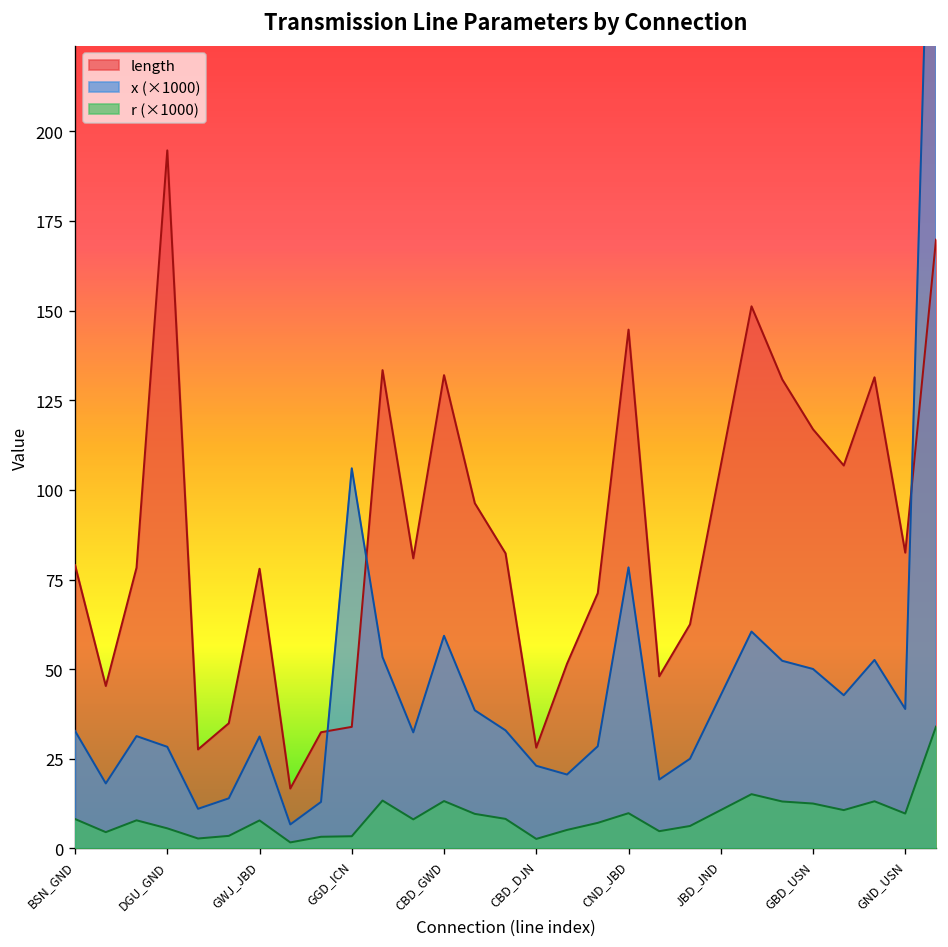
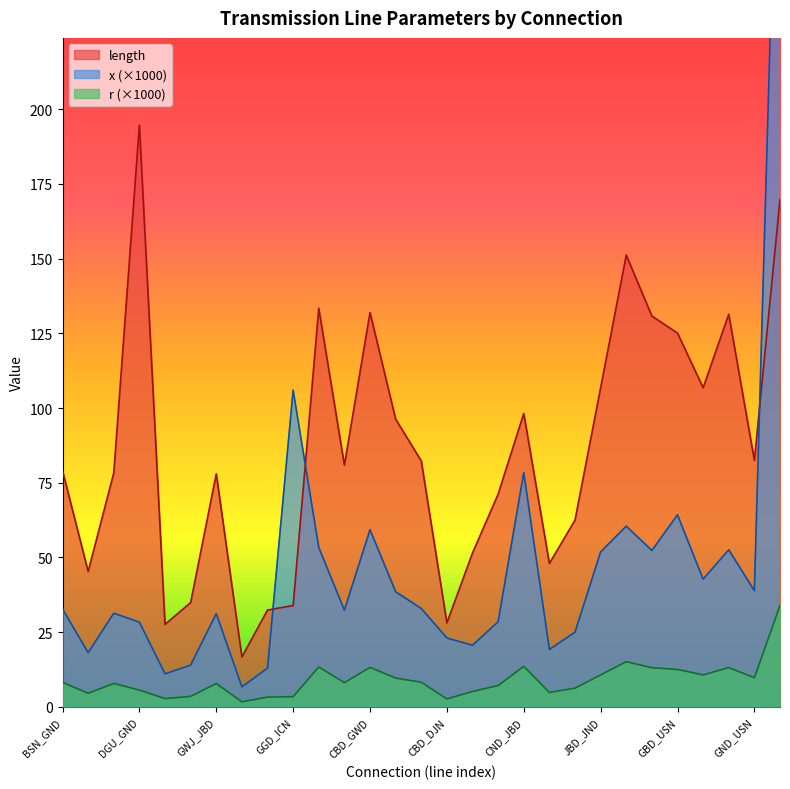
length, CND_JBD: 145 -> 98
r (×1000), CND_JBD: 10 -> 14
x (×1000), JBD_JND: 43 -> 52
length, GBD_USN: 117 -> 125
x (×1000), GBD_USN: 50 -> 64
